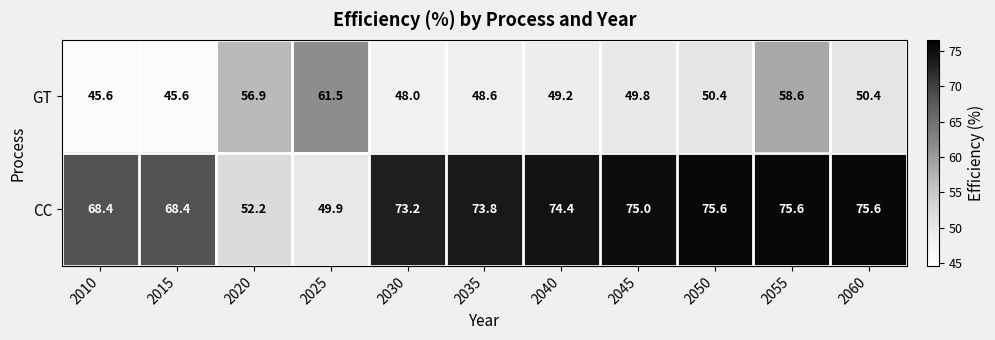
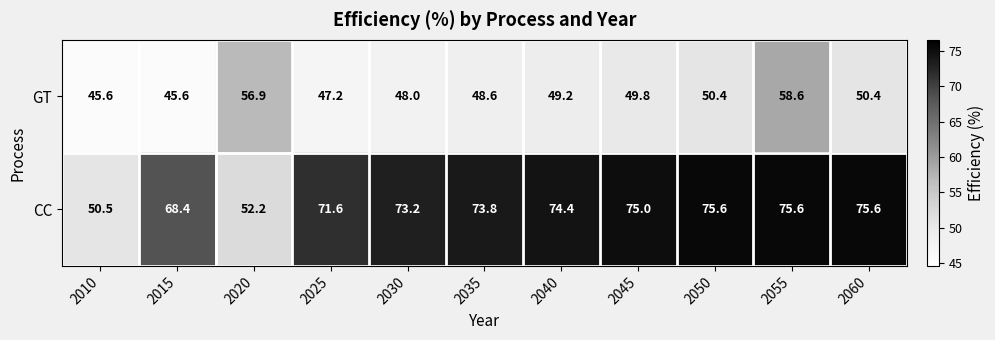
GT, 2025: 61.5 -> 47.2
CC, 2010: 68.4 -> 50.5
CC, 2025: 49.9 -> 71.6
